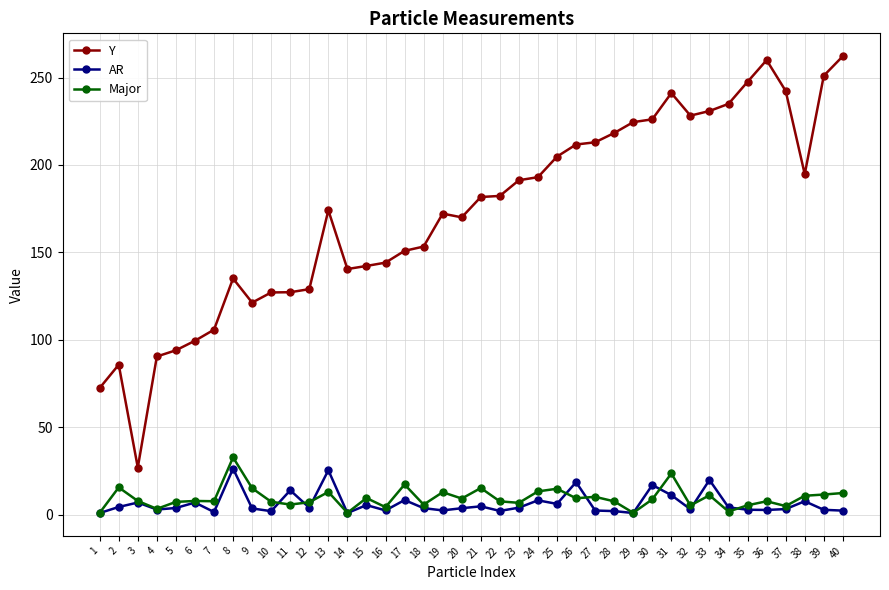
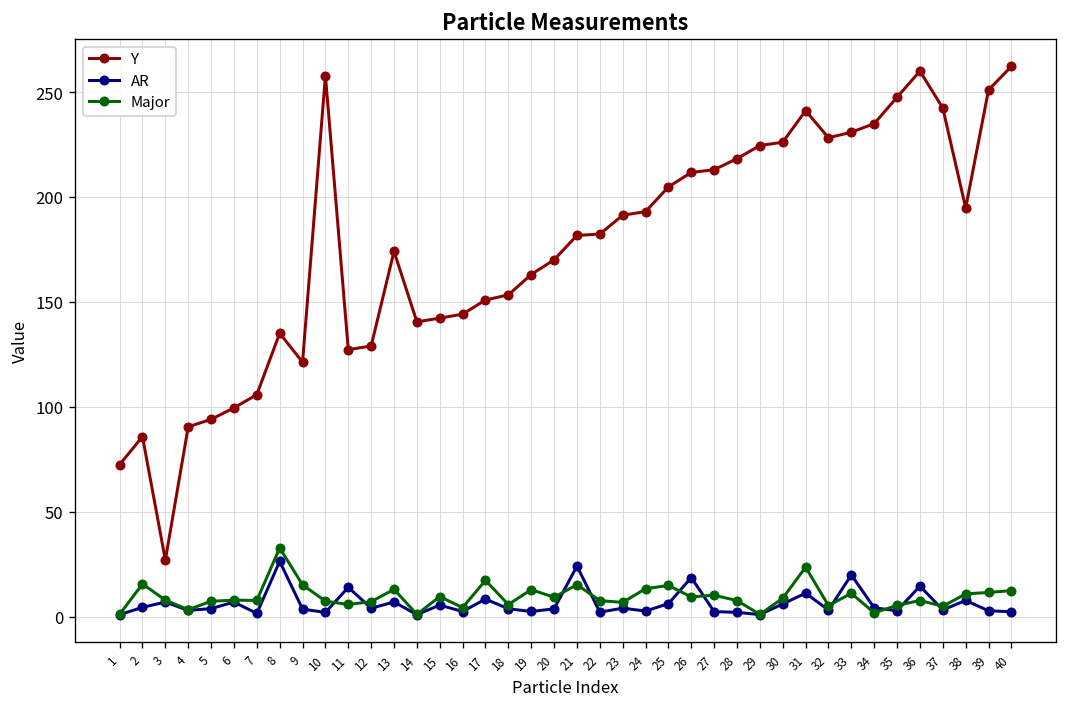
Y, 10: 127 -> 258
AR, 13: 25 -> 7
Y, 19: 172 -> 163
AR, 21: 5 -> 24
AR, 24: 8 -> 3
AR, 30: 17 -> 6
AR, 36: 3 -> 15
